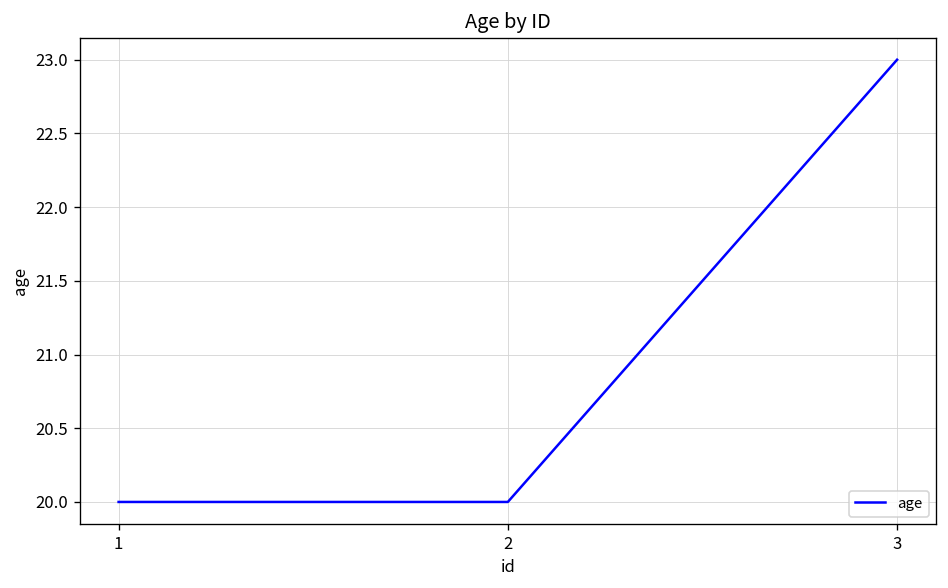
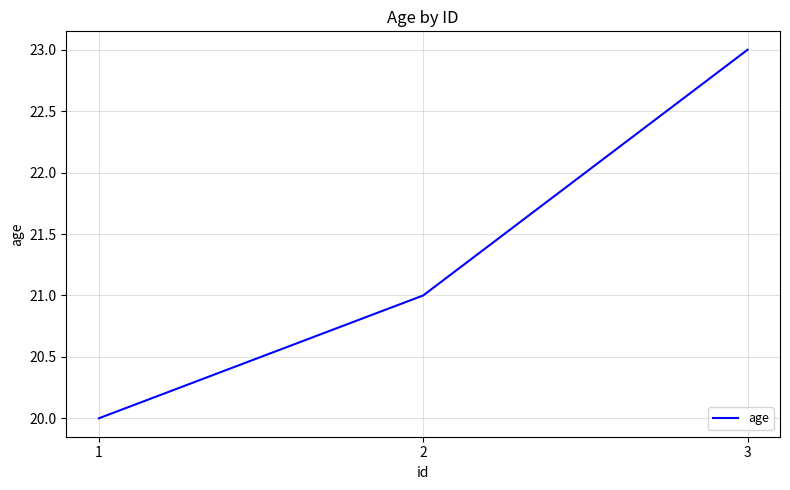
2: 20 -> 21
